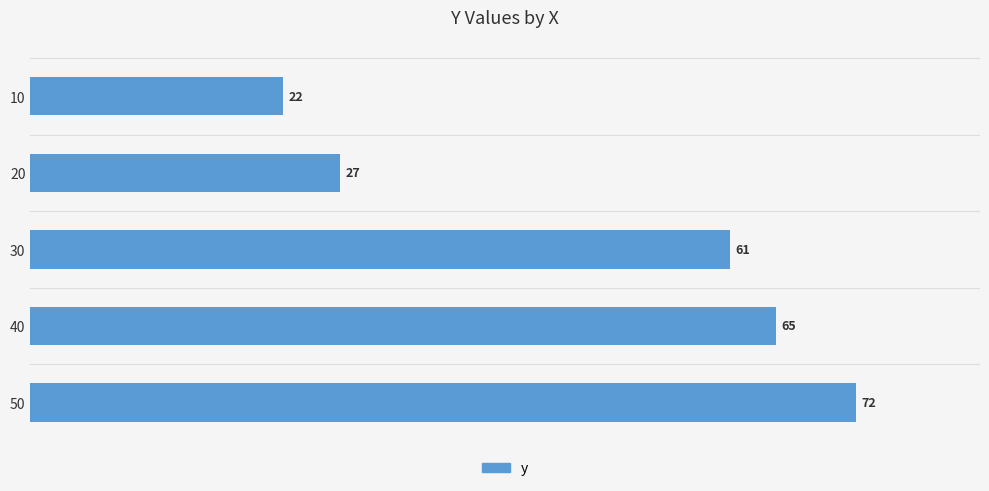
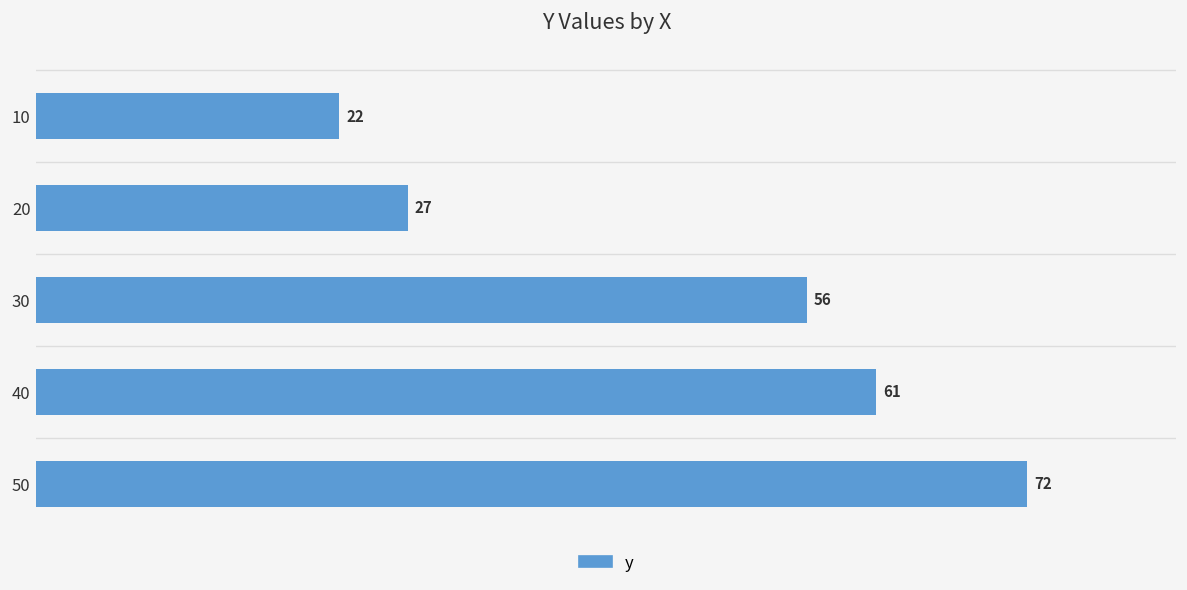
30: 61 -> 56
40: 65 -> 61
